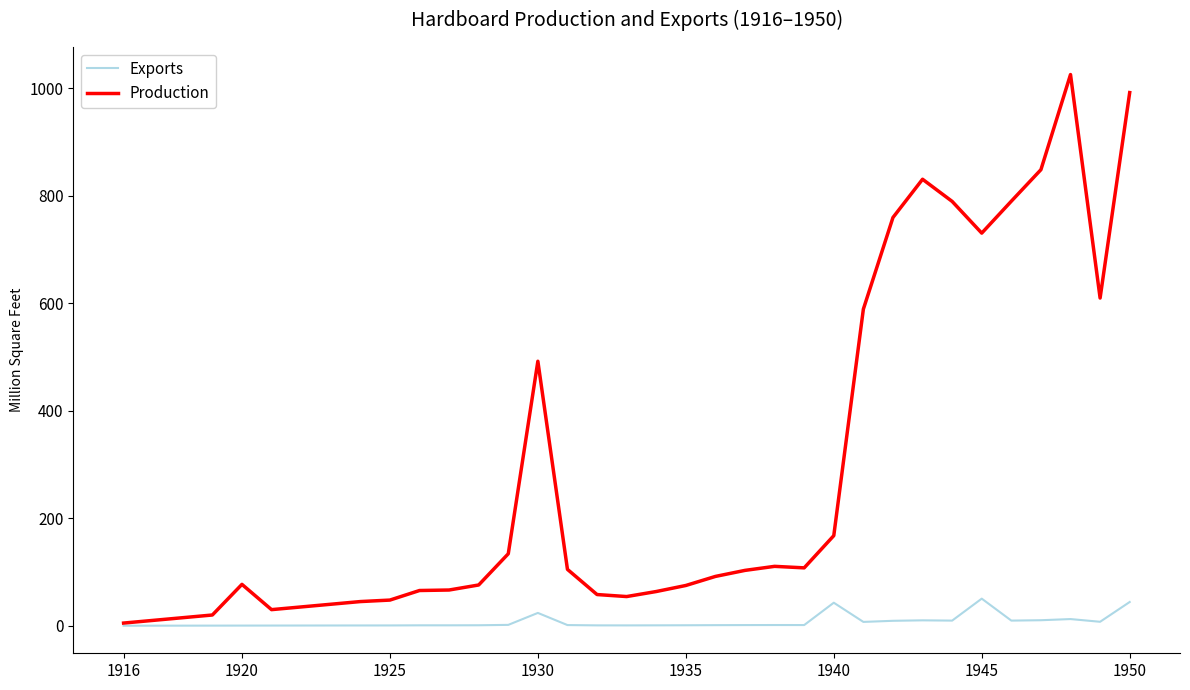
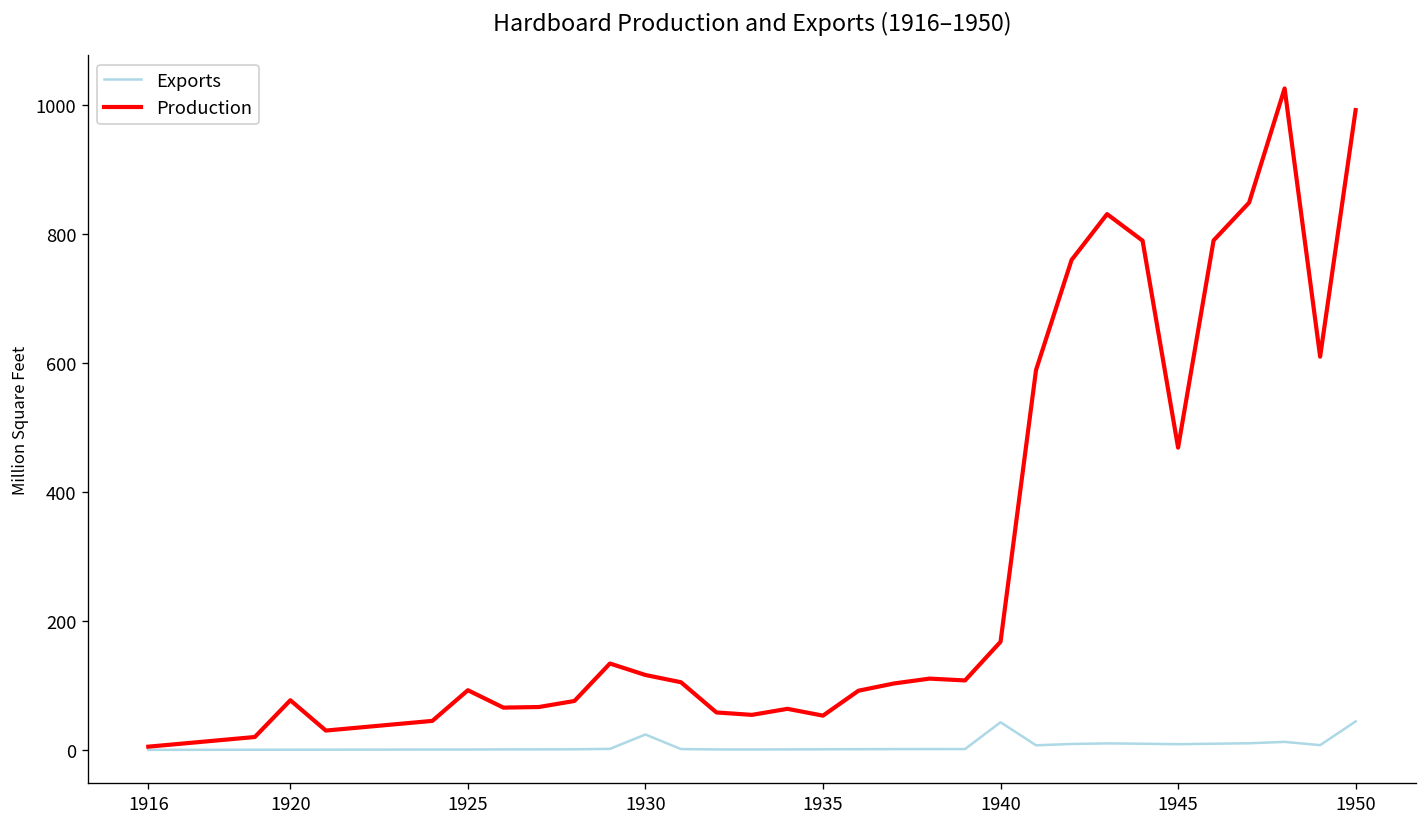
Production, 1925: 50 -> 90
Production, 1930: 490 -> 120
Production, 1935: 70 -> 50
Exports, 1945: 50 -> 10
Production, 1945: 730 -> 470
